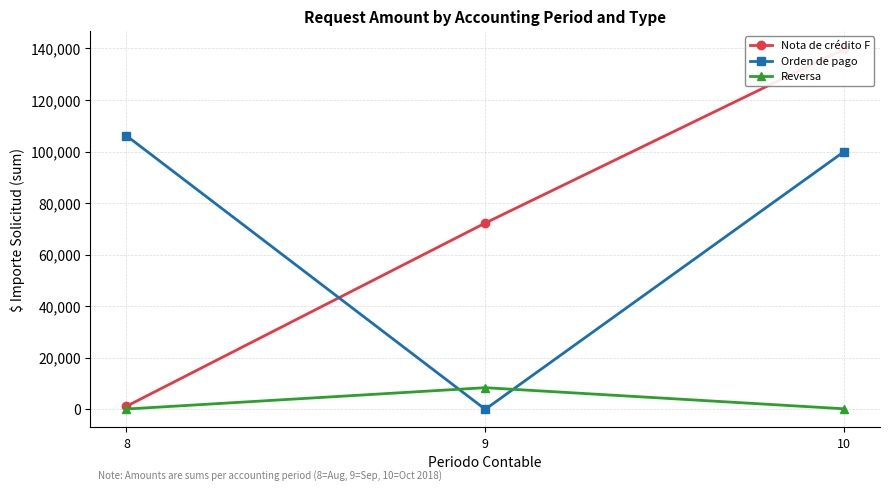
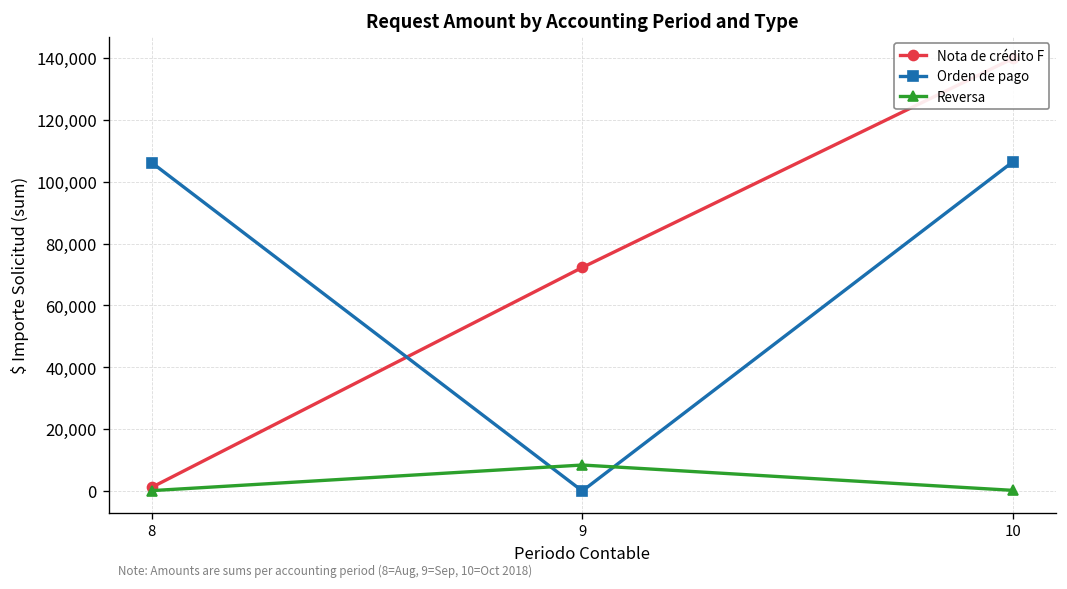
Orden de pago, 10: 100,000 -> 106,000
